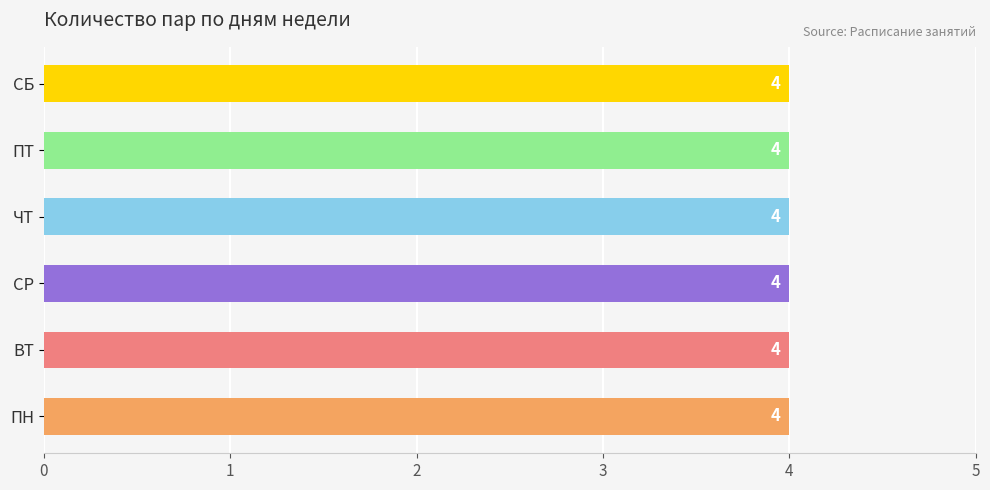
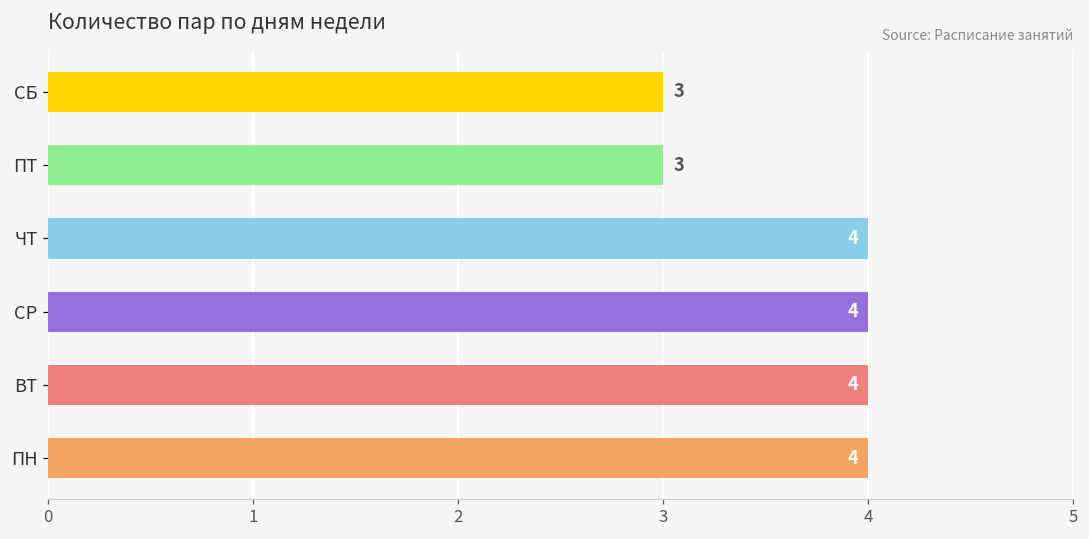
СБ: 4 -> 3
ПТ: 4 -> 3
